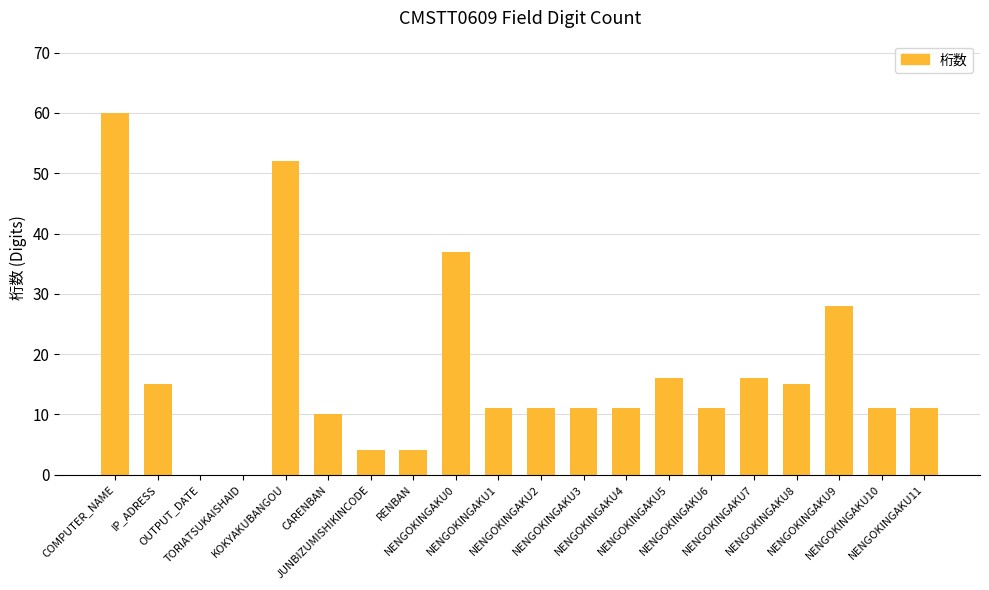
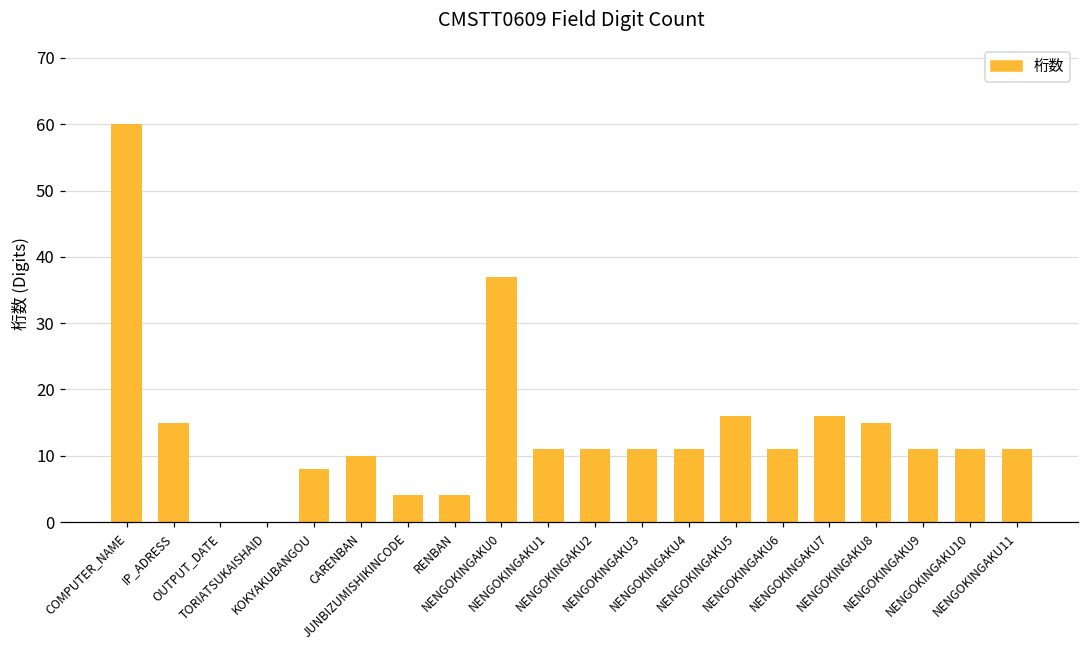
KOKYAKUBANGOU: 52 -> 8
NENGOKINGAKU9: 28 -> 11
